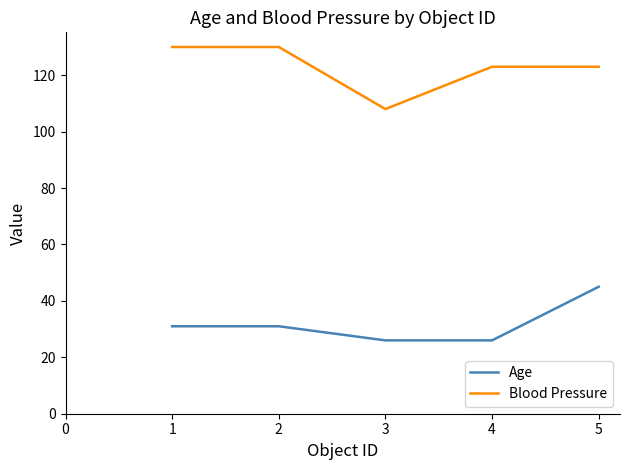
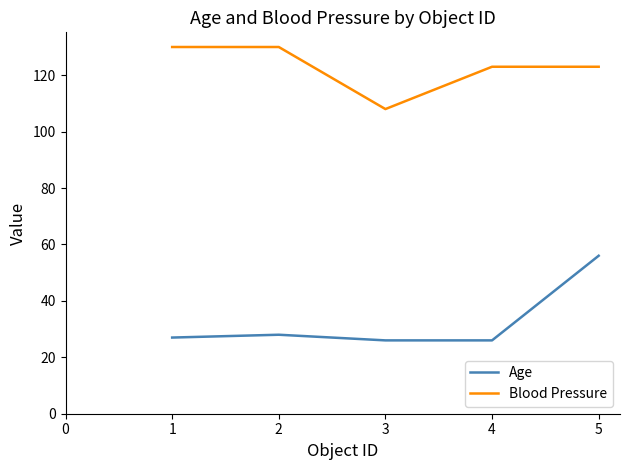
Age, 1: 31 -> 27
Age, 2: 31 -> 28
Age, 5: 45 -> 56
